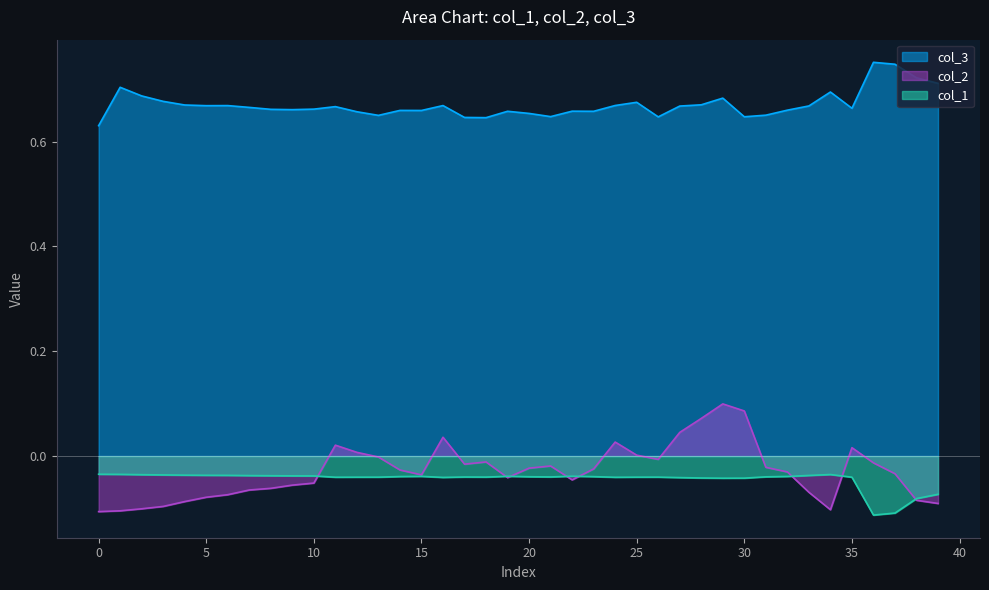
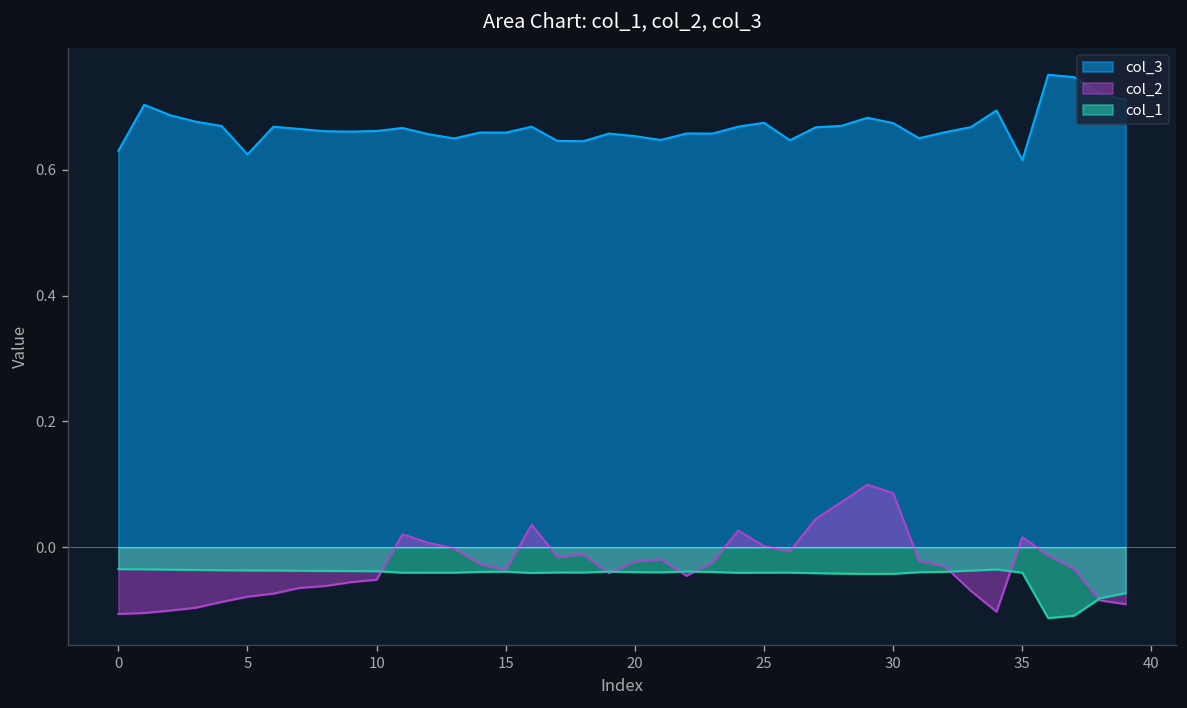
col_3, 5: 0.67 -> 0.62
col_3, 30: 0.65 -> 0.67
col_3, 35: 0.66 -> 0.62
